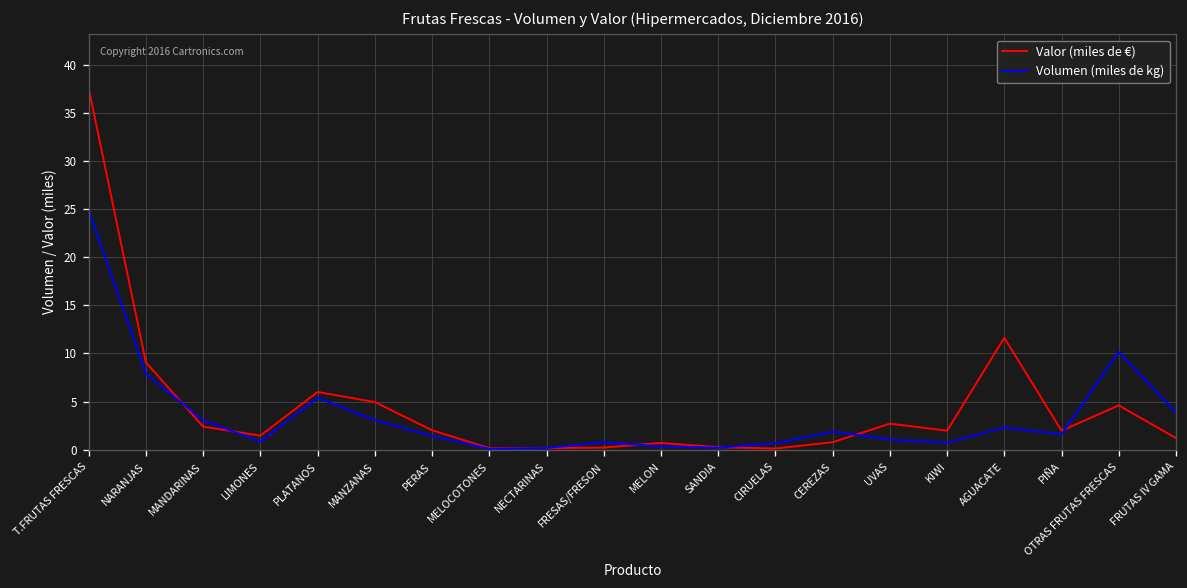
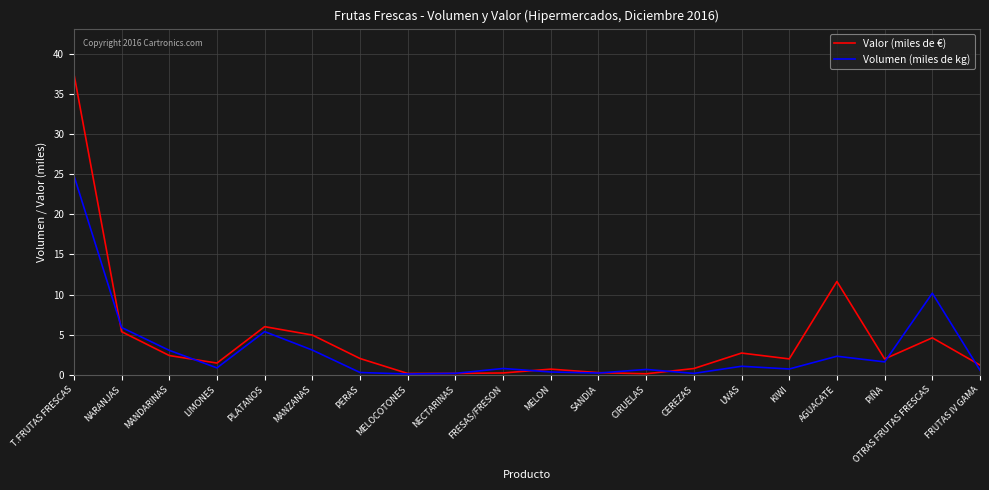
Valor (miles de €), NARANJAS: 9 -> 5
Volumen (miles de kg), NARANJAS: 8 -> 6
Volumen (miles de kg), PERAS: 1 -> 0
Volumen (miles de kg), CEREZAS: 2 -> 0
Volumen (miles de kg), FRUTAS IV GAMA: 4 -> 1
